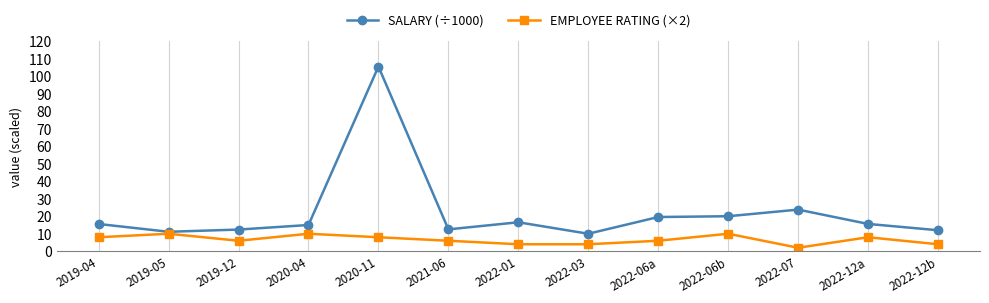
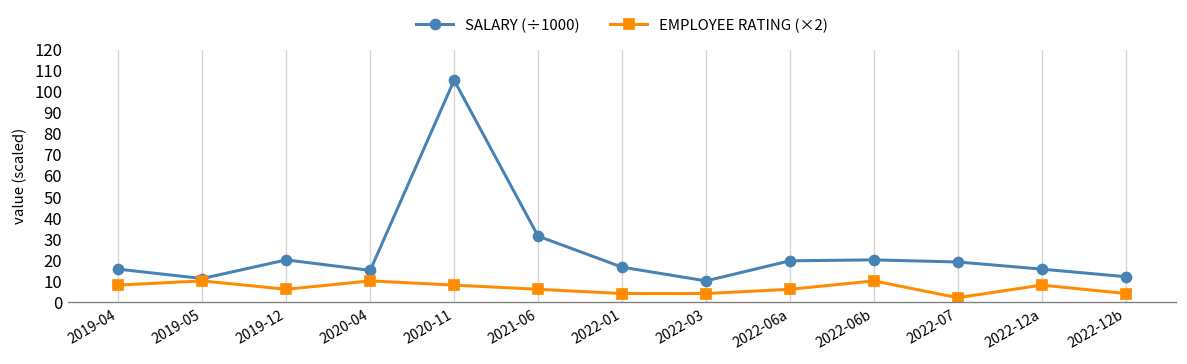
SALARY (÷1000), 2019-12: 12 -> 20
SALARY (÷1000), 2021-06: 13 -> 31
SALARY (÷1000), 2022-07: 24 -> 19
